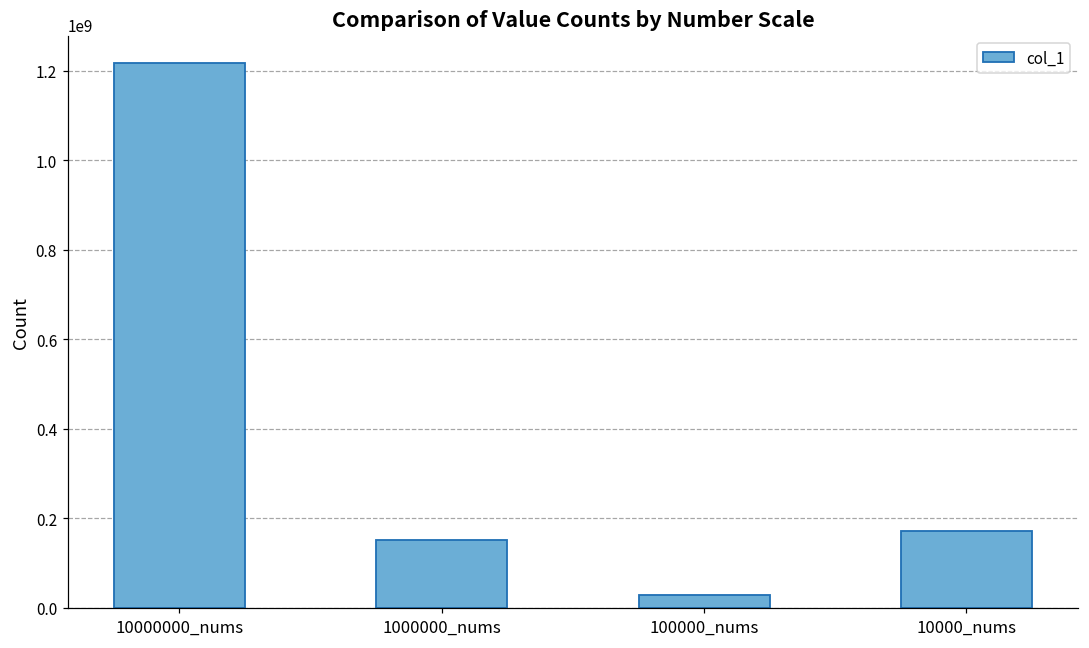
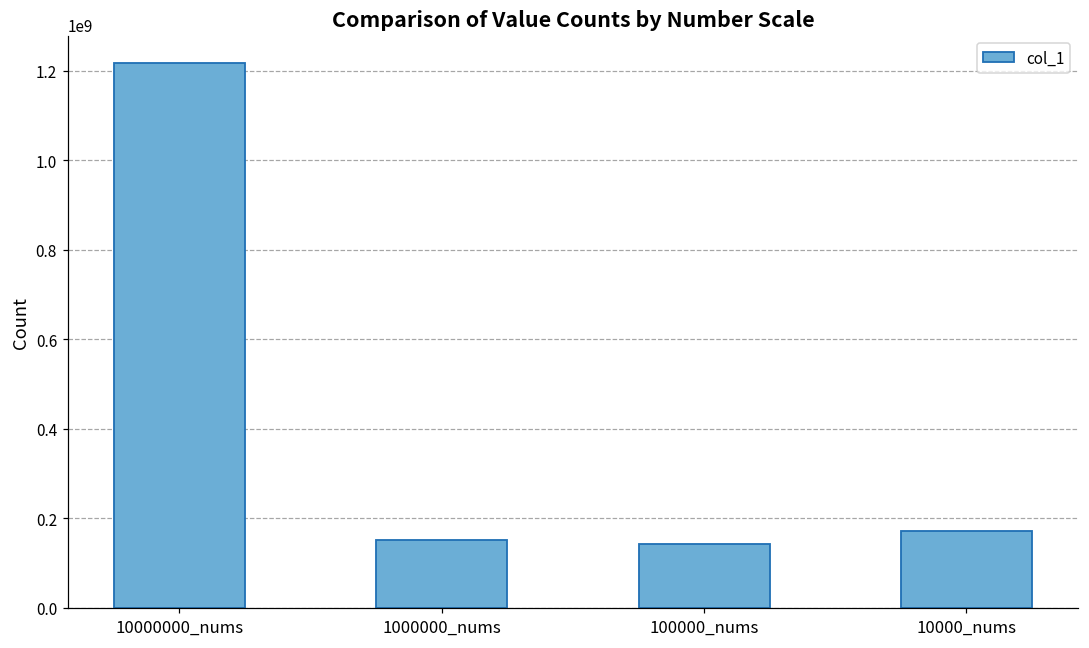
100000_nums: 30000000 -> 140000000
